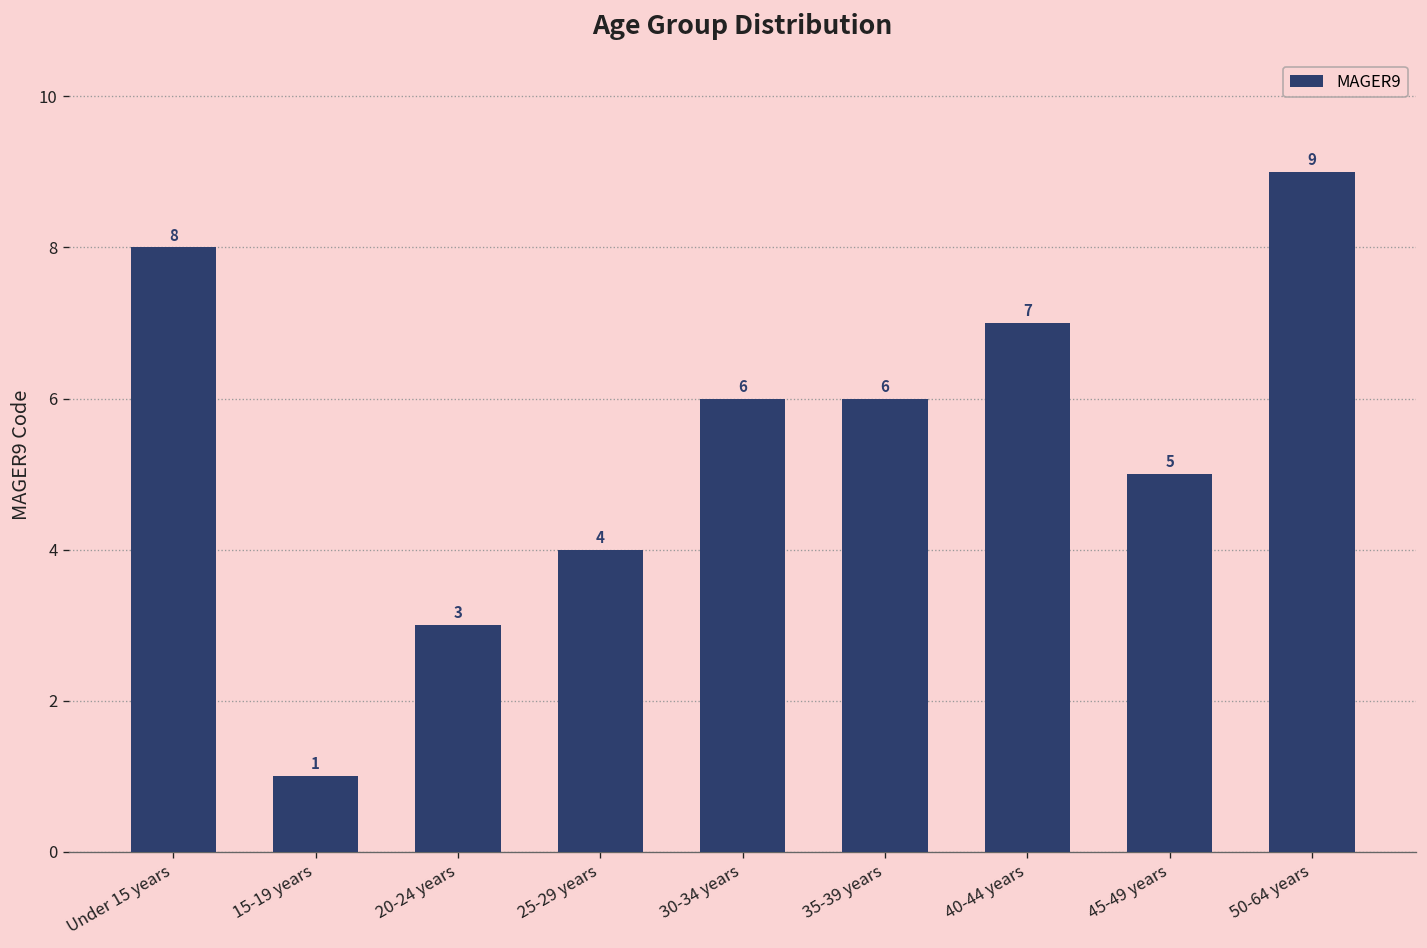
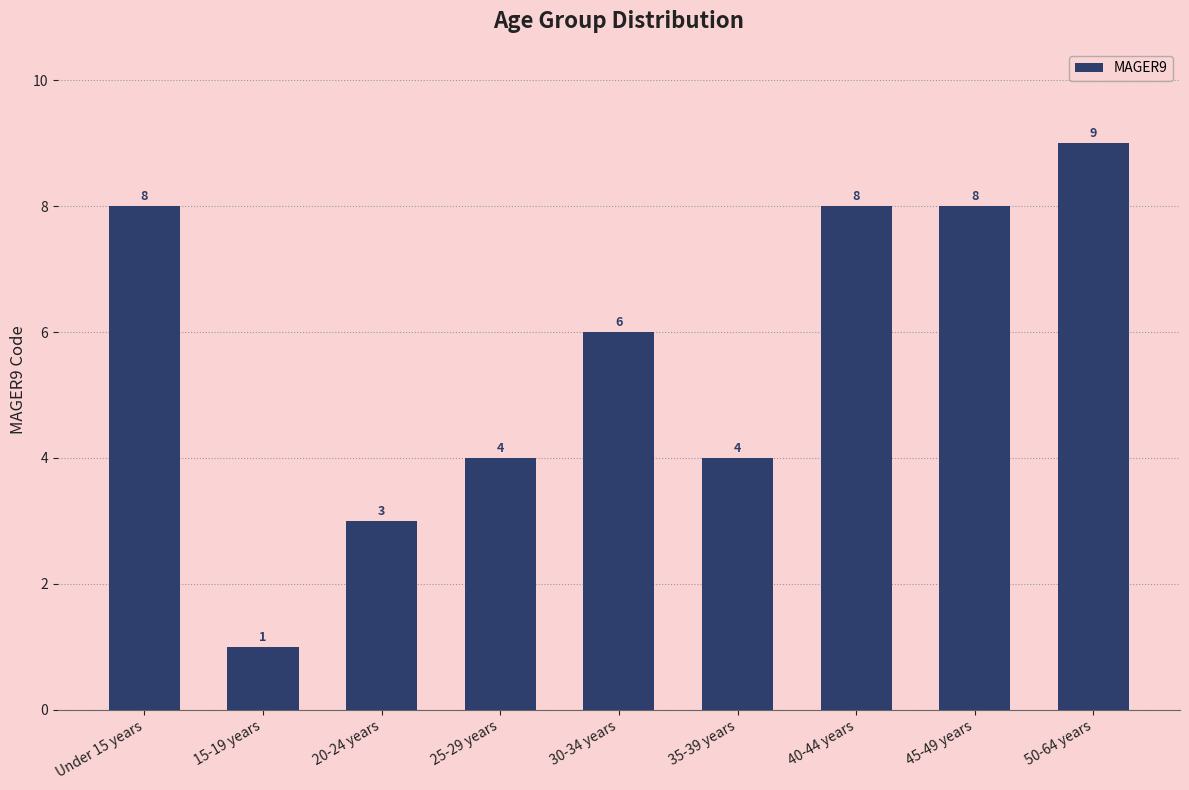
35-39 years: 6 -> 4
40-44 years: 7 -> 8
45-49 years: 5 -> 8
